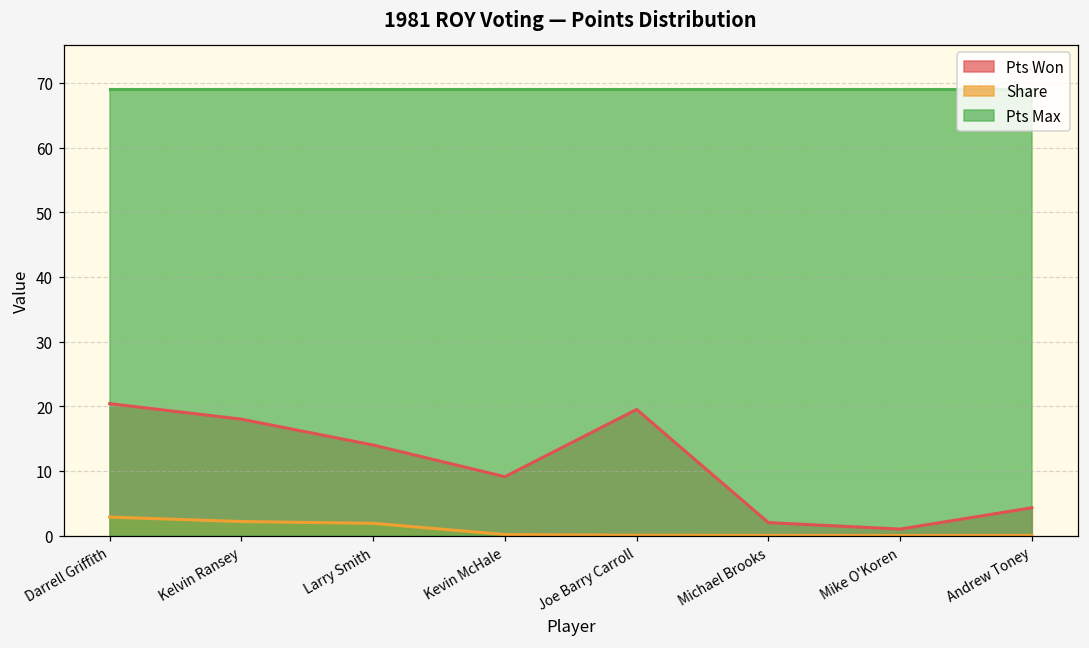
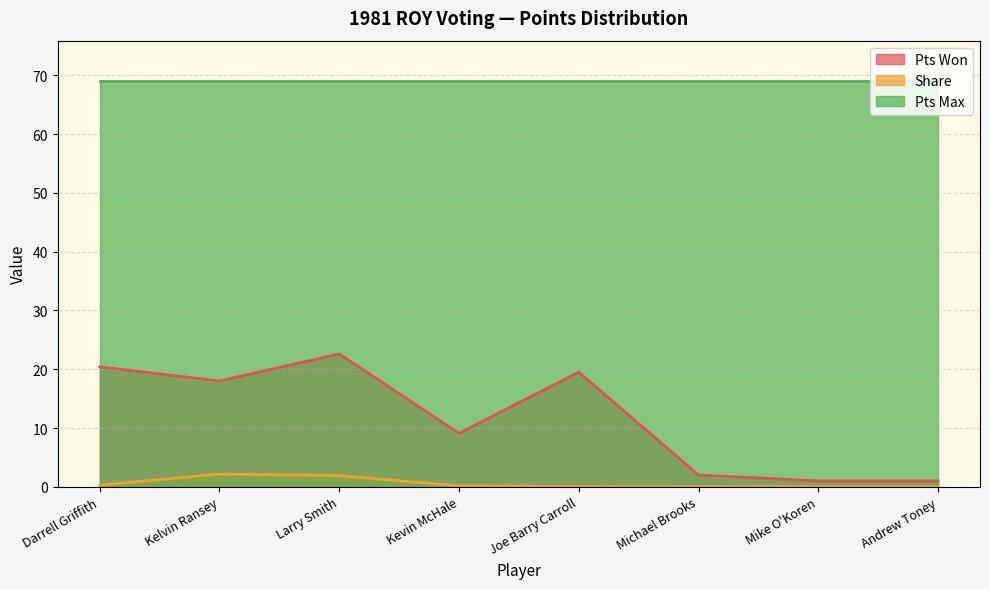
Share, Darrell Griffith: 3 -> 0
Pts Won, Larry Smith: 14 -> 23
Pts Won, Andrew Toney: 4 -> 1
